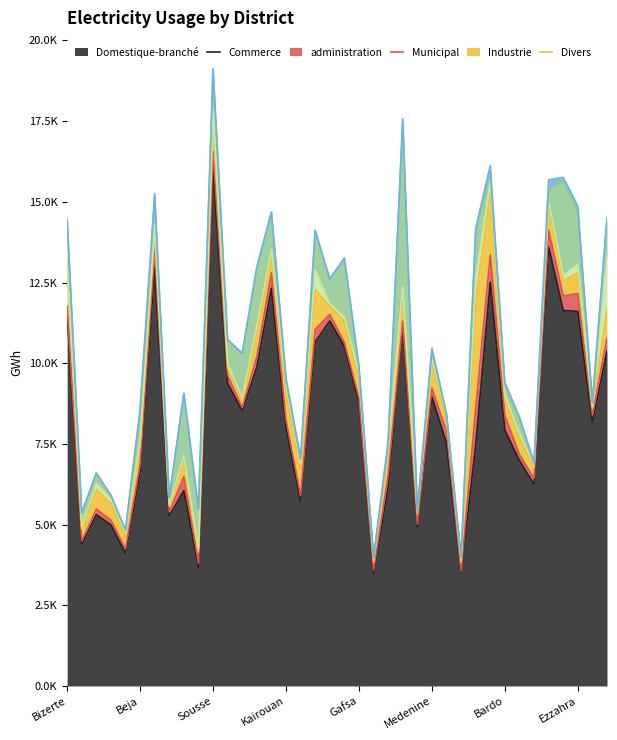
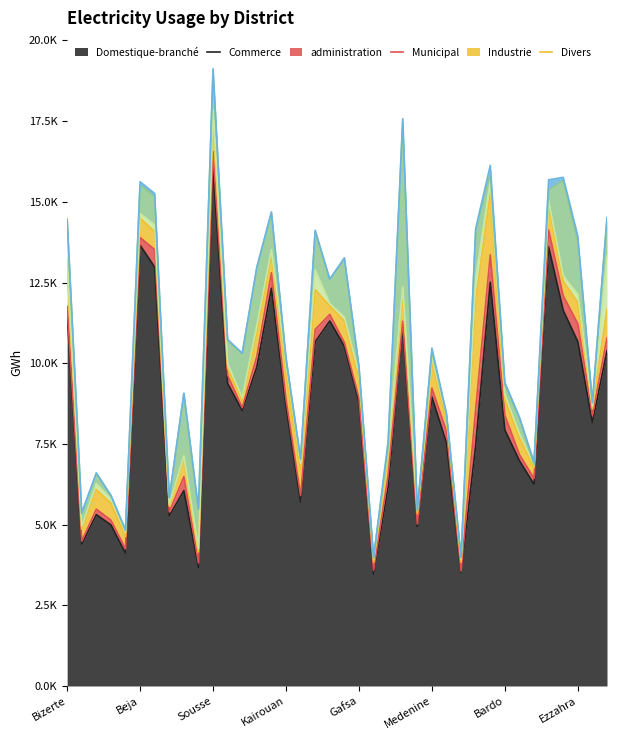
Domestique-branché, Beja: 6600 -> 13700
Domestique-branché, Kairouan: 8000 -> 8700
Domestique-branché, Ezzahra: 11600 -> 10700
